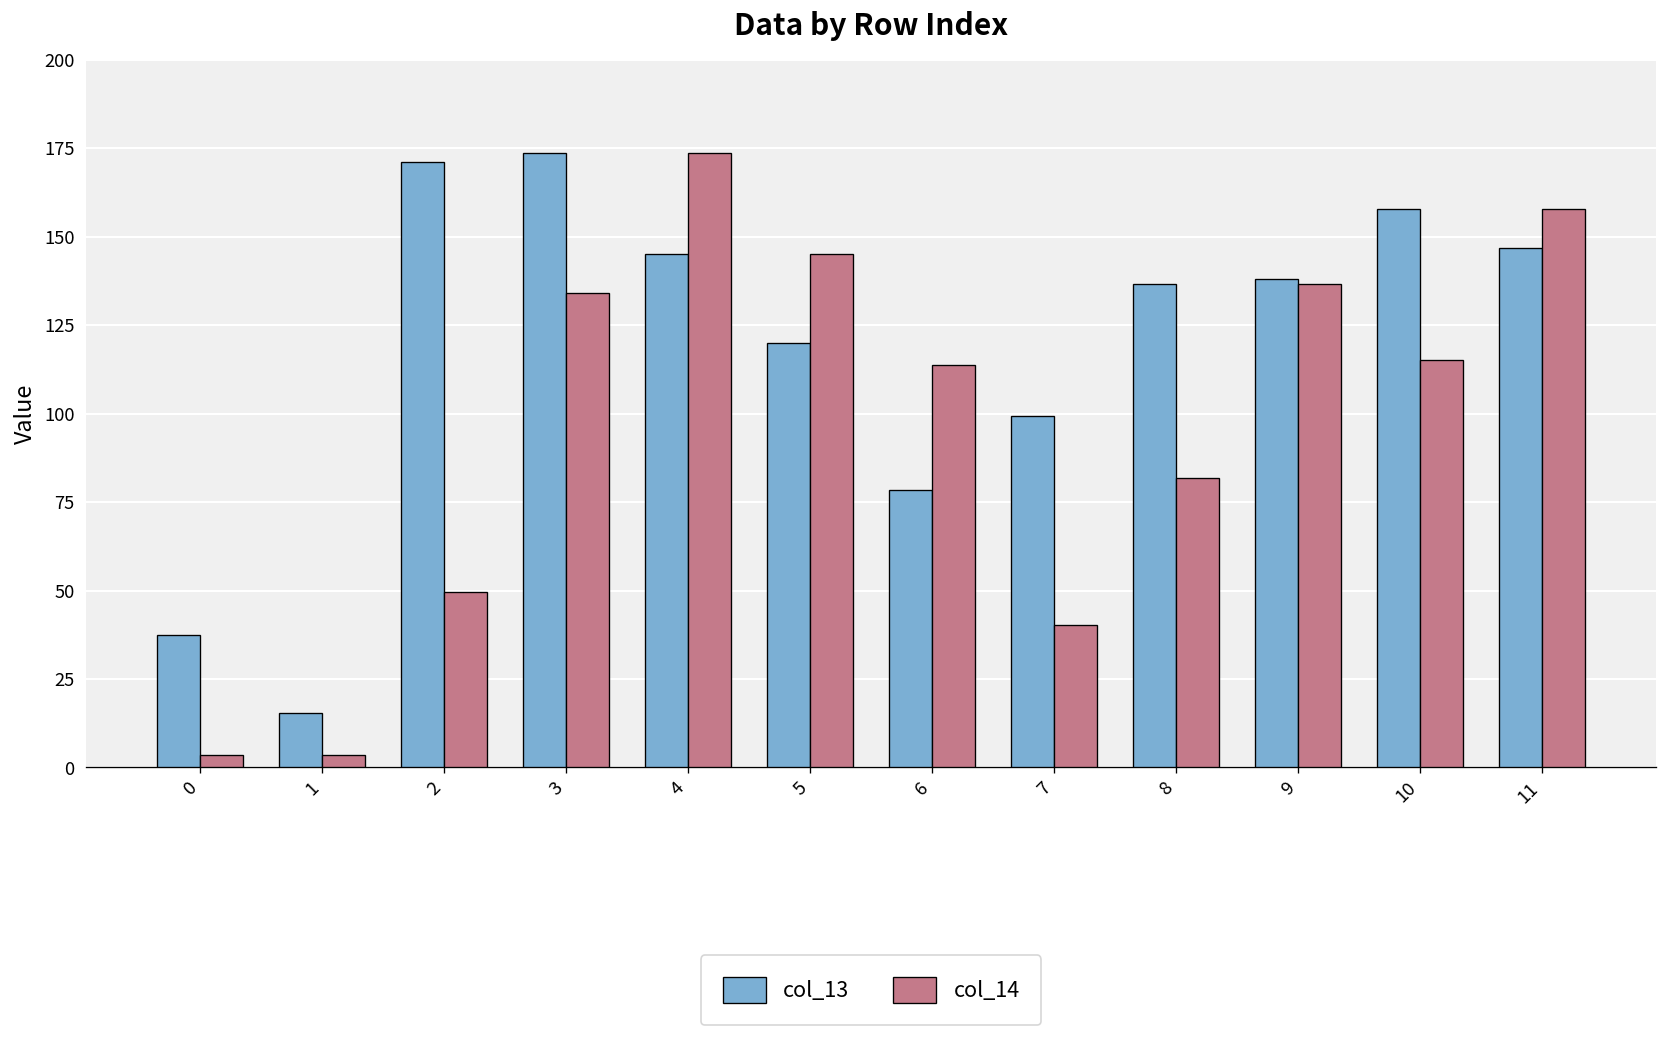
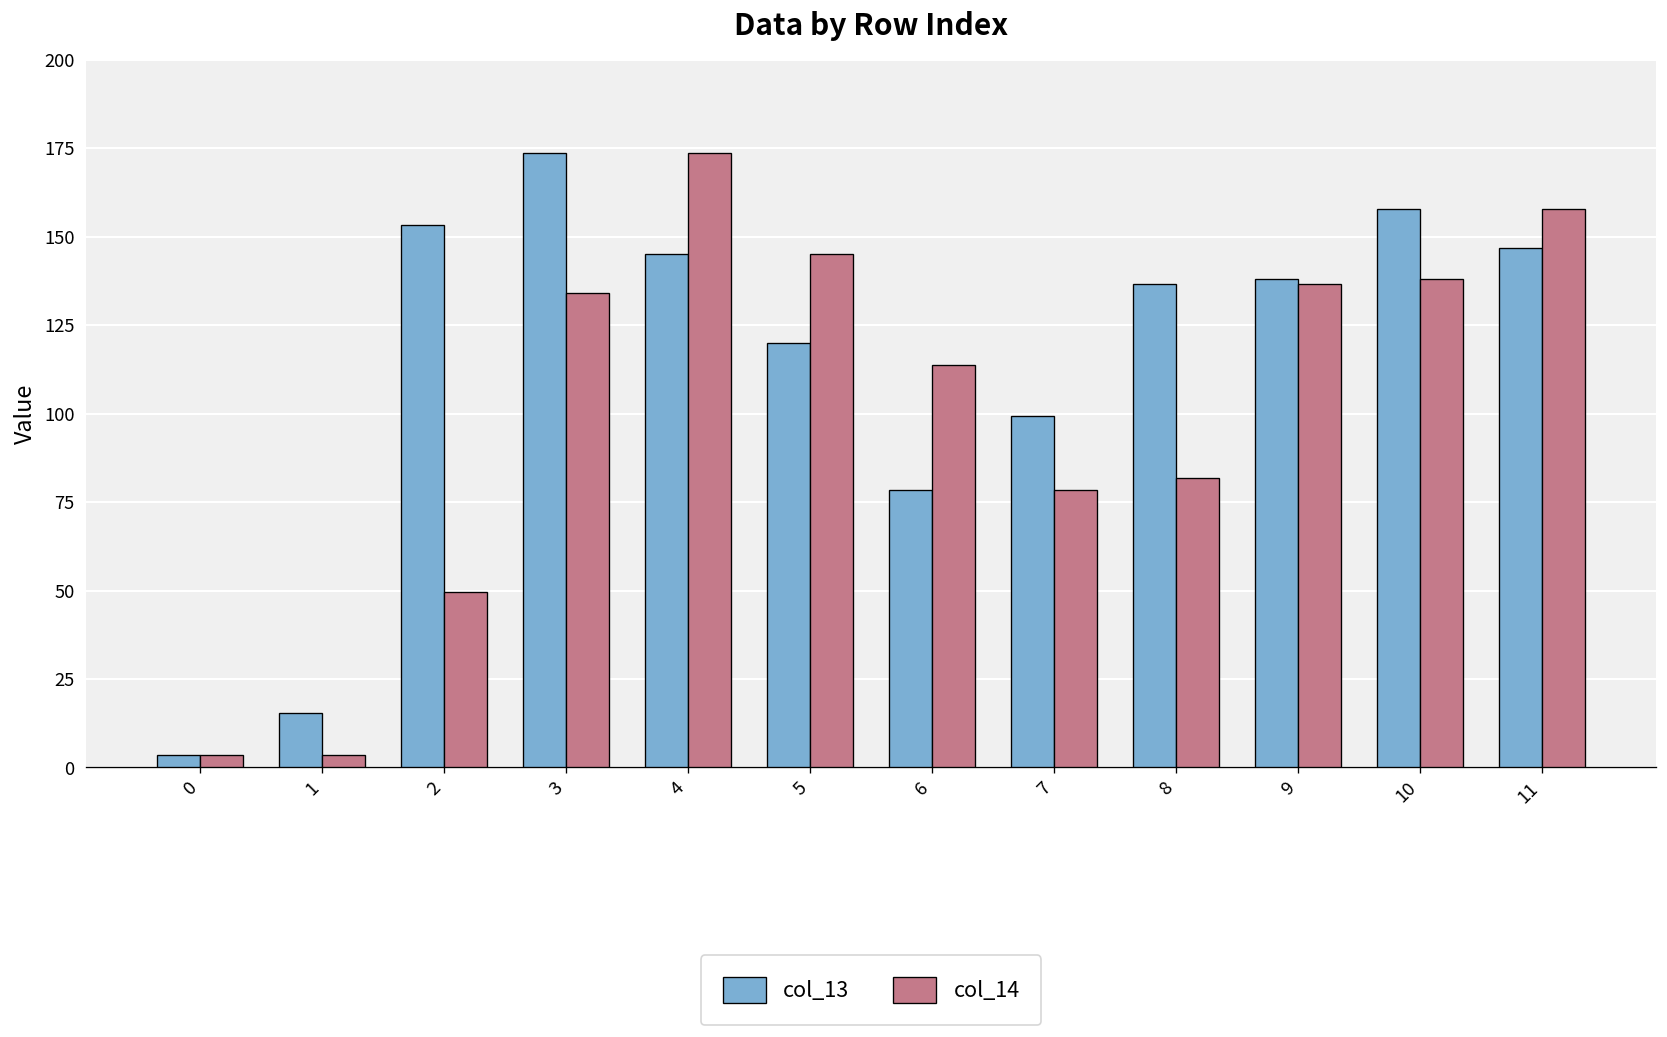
col_13, 0: 37 -> 4
col_13, 2: 171 -> 153
col_14, 7: 40 -> 78
col_14, 10: 115 -> 138
